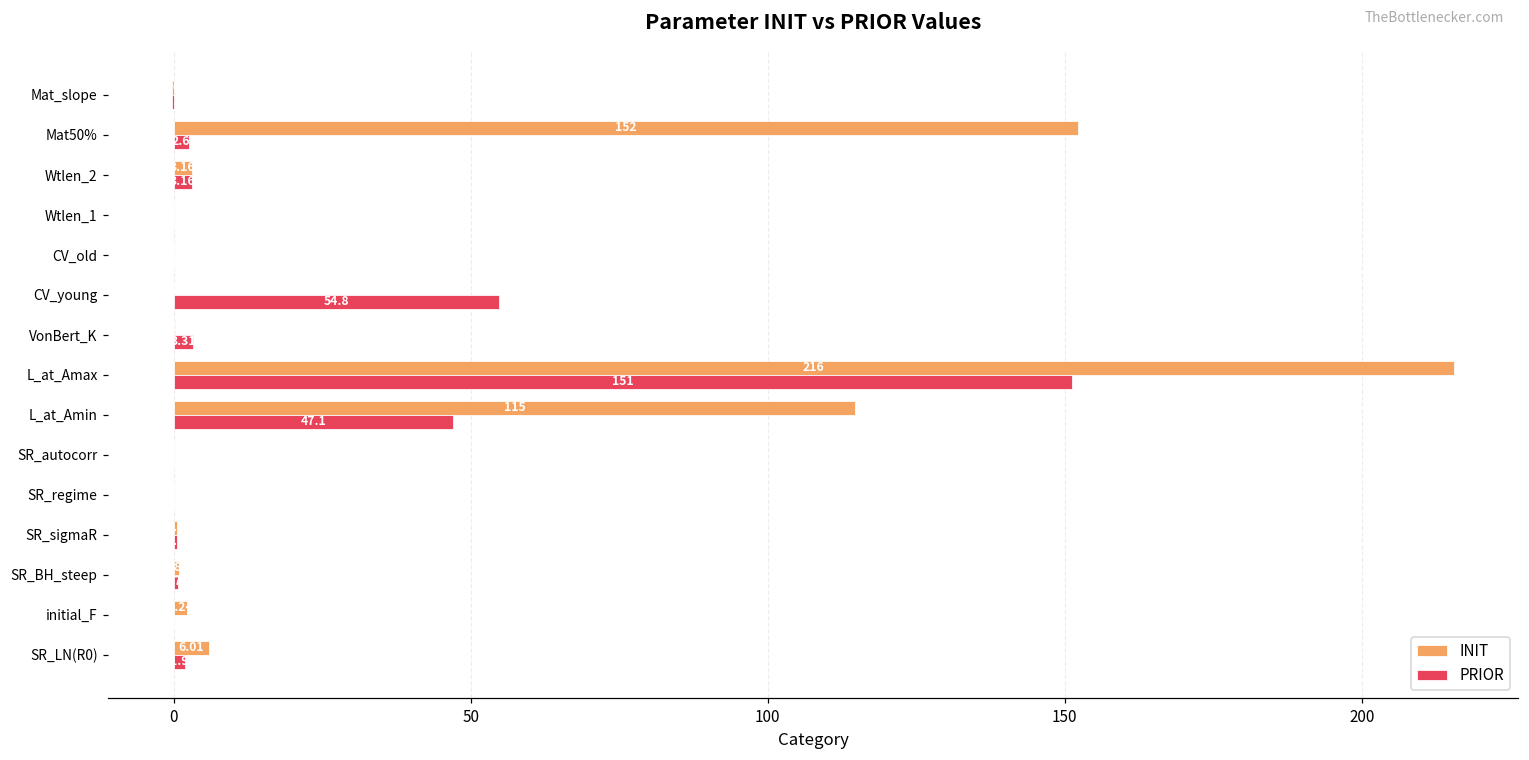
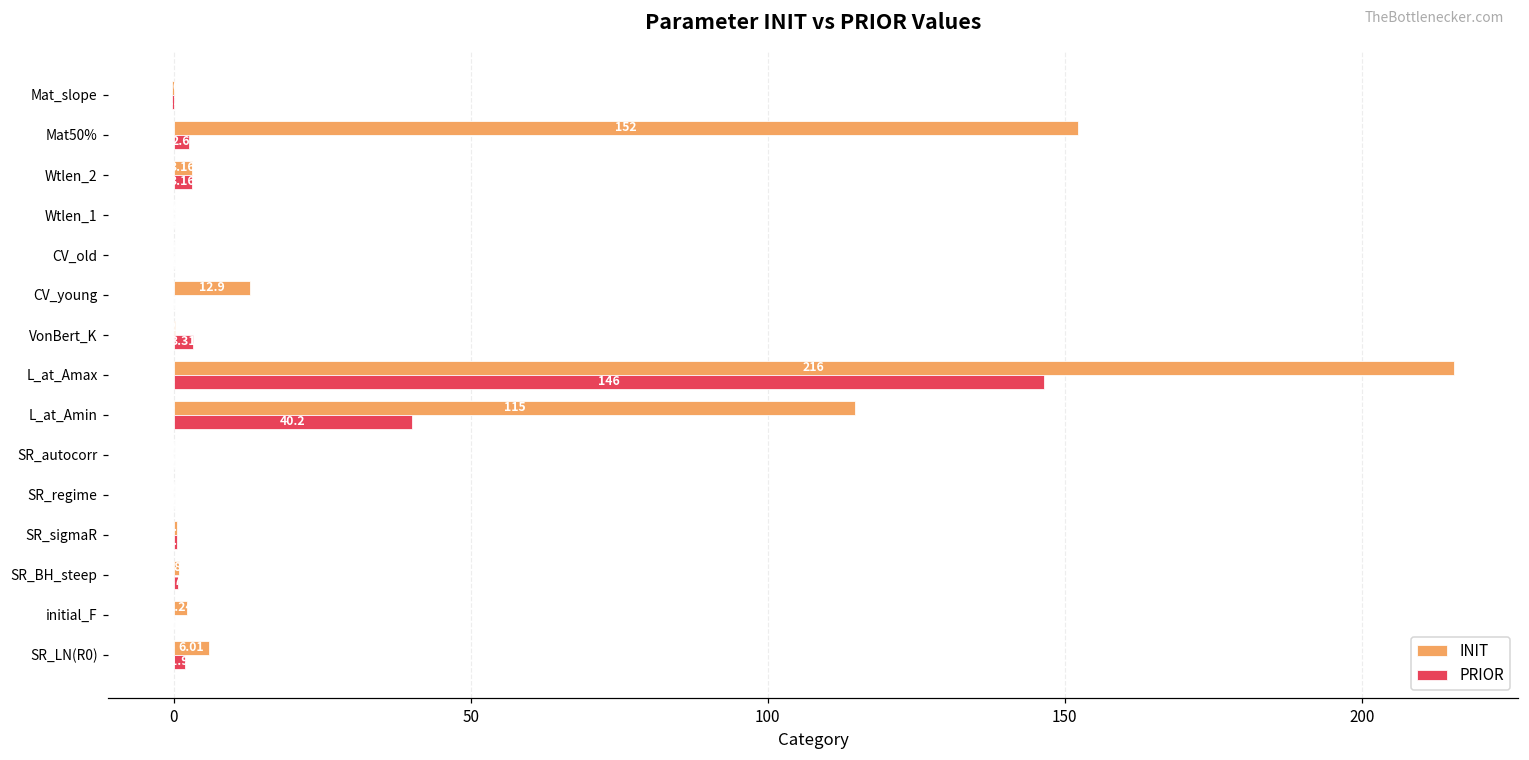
INIT, CV_young: 0 -> 13
PRIOR, CV_young: 55 -> 0
PRIOR, L_at_Amax: 151 -> 146
PRIOR, L_at_Amin: 47.1 -> 40.2
